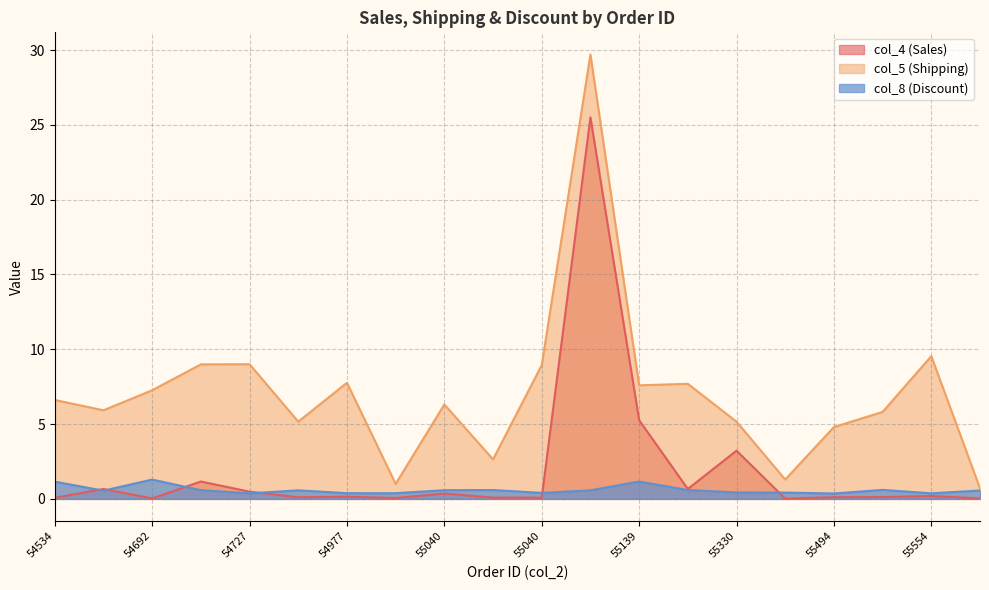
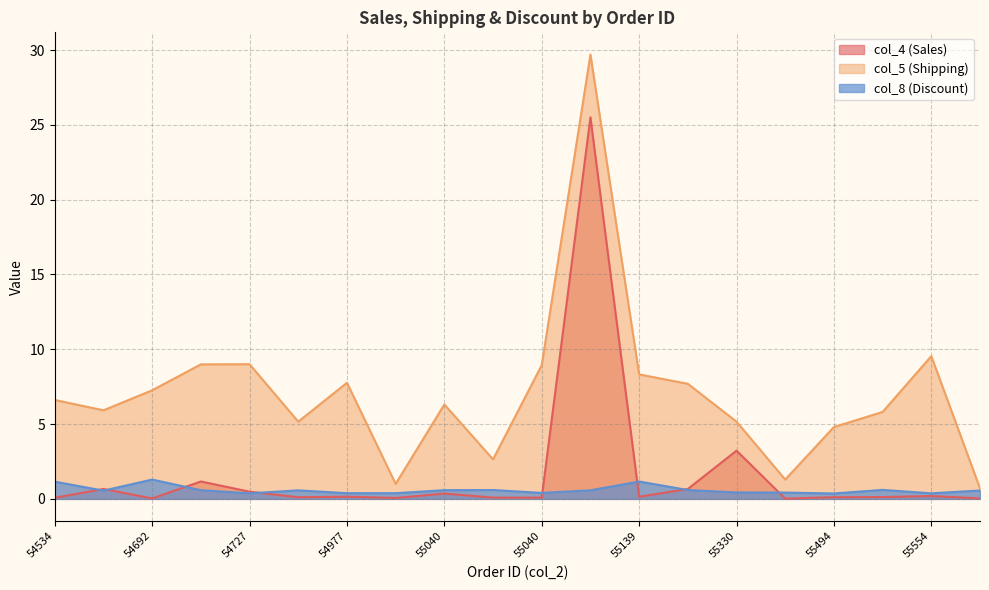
col_4 (Sales), 55139: 5.3 -> 0.1
col_5 (Shipping), 55139: 7.6 -> 8.3
